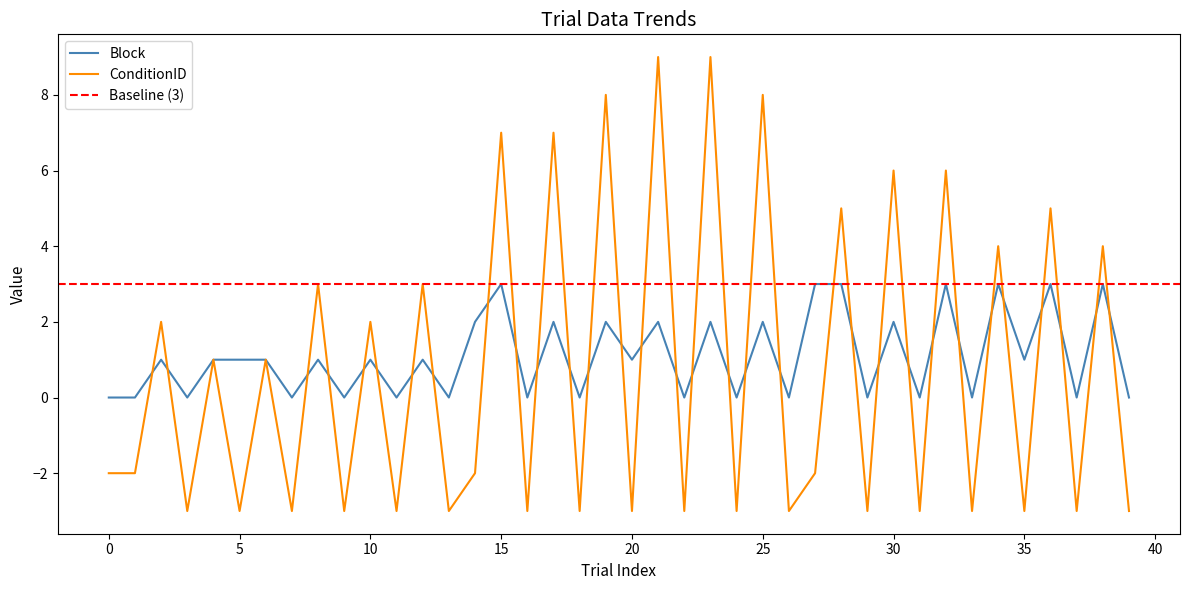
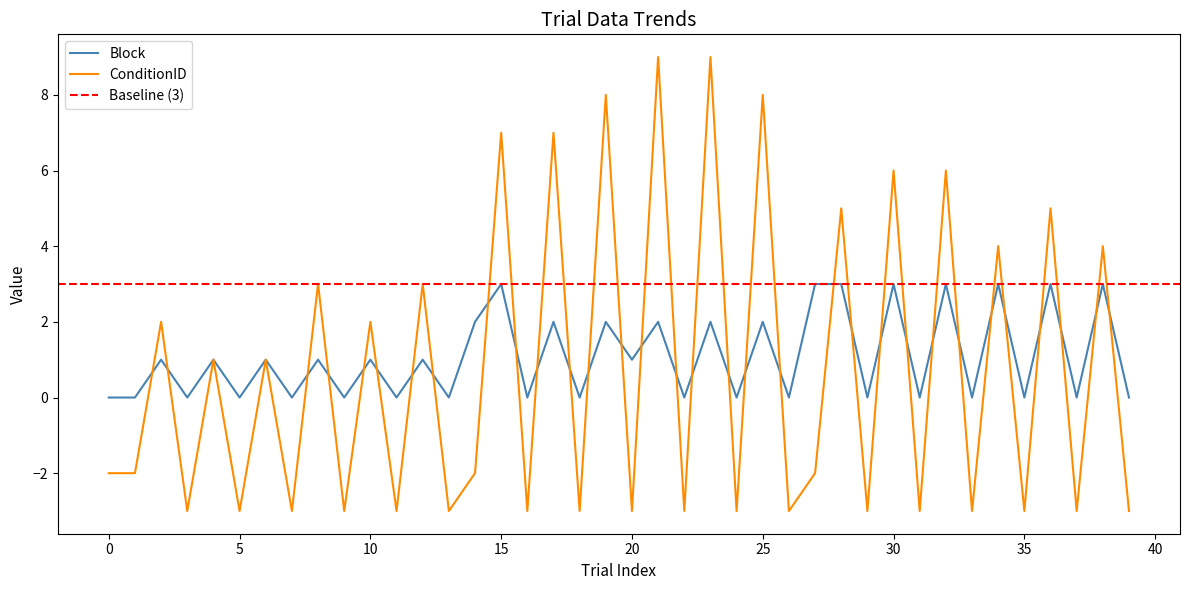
Block, 5: 1 -> 0
Block, 30: 2 -> 3
Block, 35: 1 -> 0
